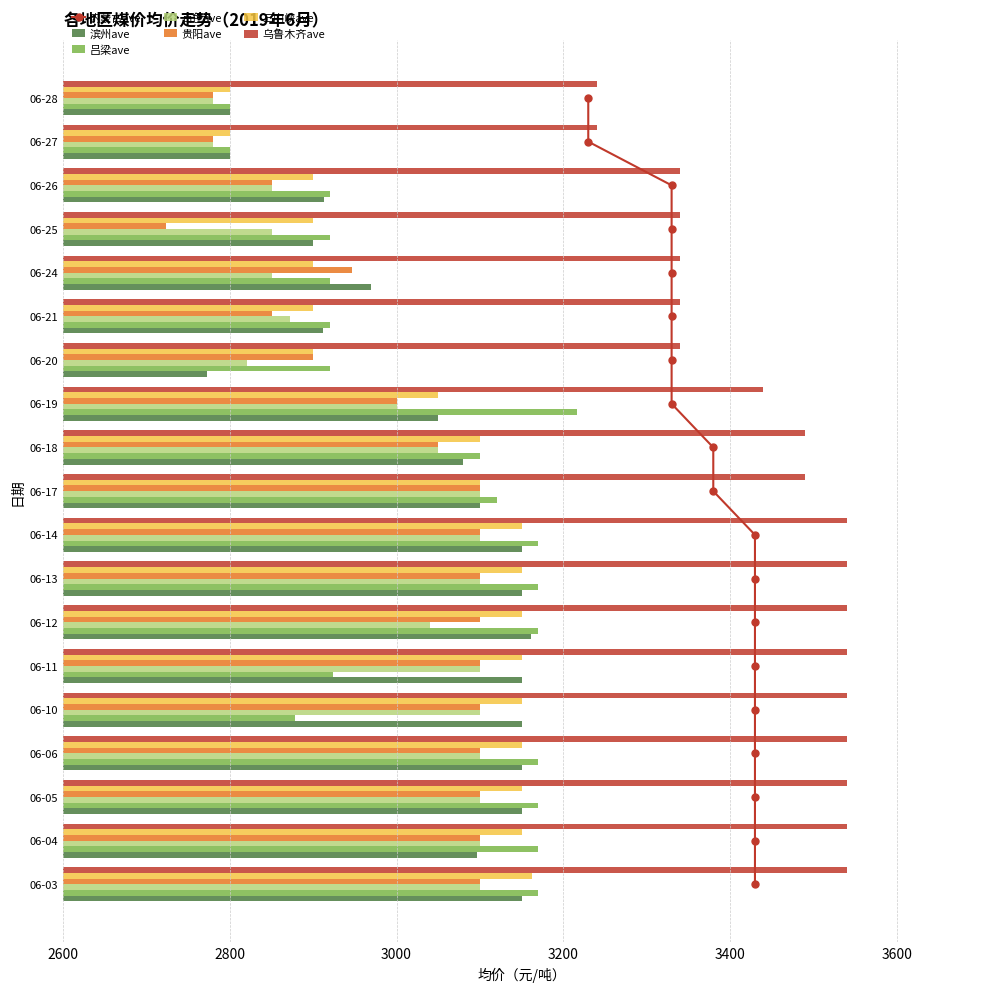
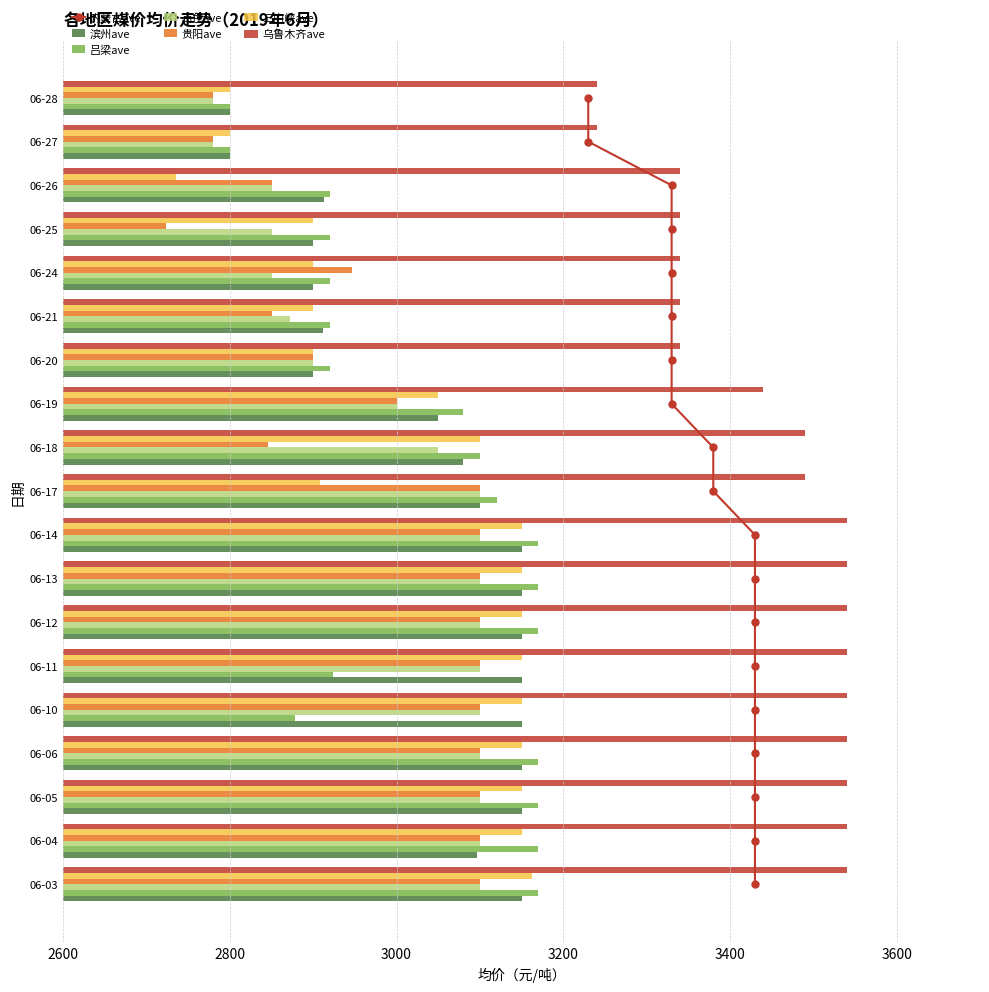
三门峡ave, 06-26: 2900 -> 2740
滨州ave, 06-24: 2970 -> 2900
百色ave, 06-20: 2820 -> 2900
滨州ave, 06-20: 2770 -> 2900
吕梁ave, 06-19: 3220 -> 3080
贵阳ave, 06-18: 3050 -> 2850
三门峡ave, 06-17: 3100 -> 2910
百色ave, 06-12: 3040 -> 3100
滨州ave, 06-12: 3160 -> 3150
